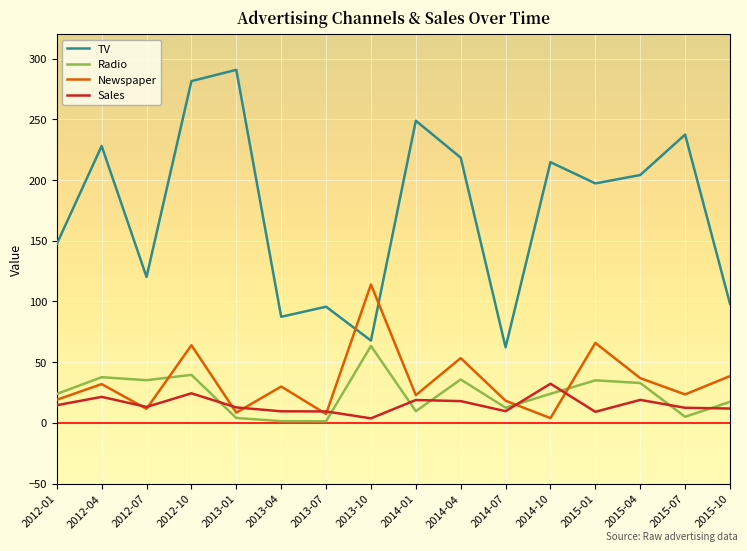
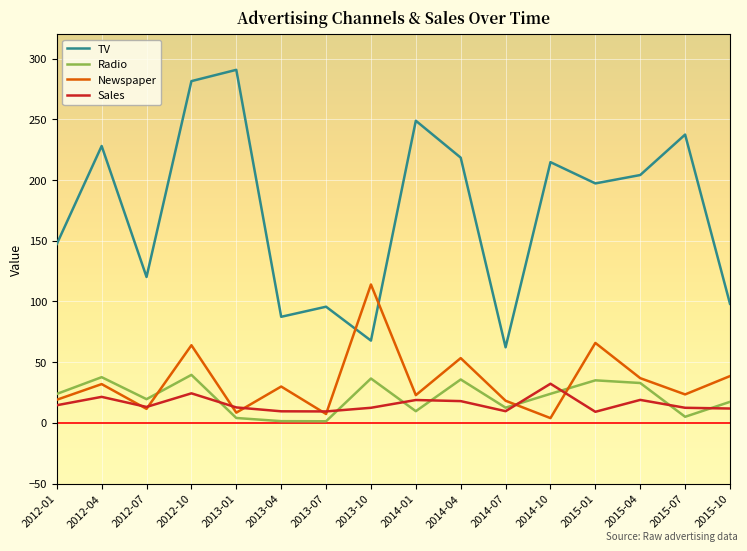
Radio, 2012-07: 35 -> 20
Radio, 2013-10: 63 -> 37
Sales, 2013-10: 4 -> 13
